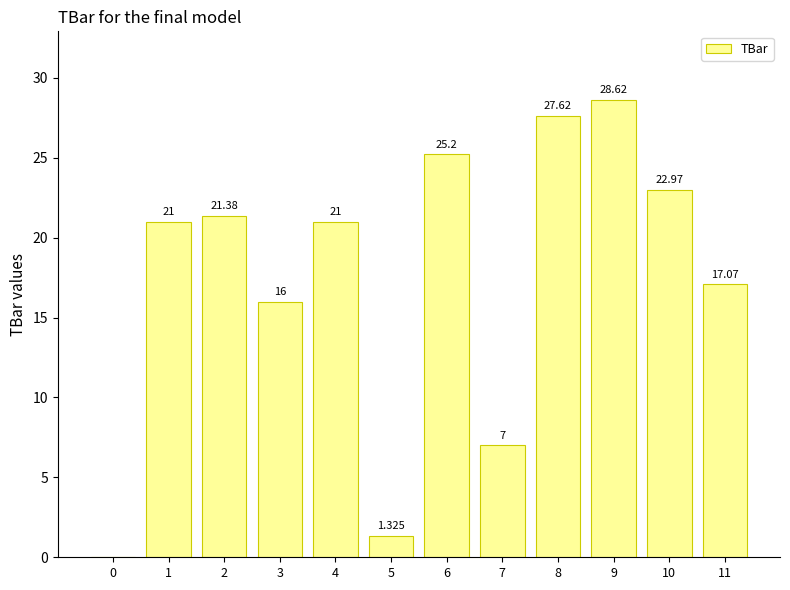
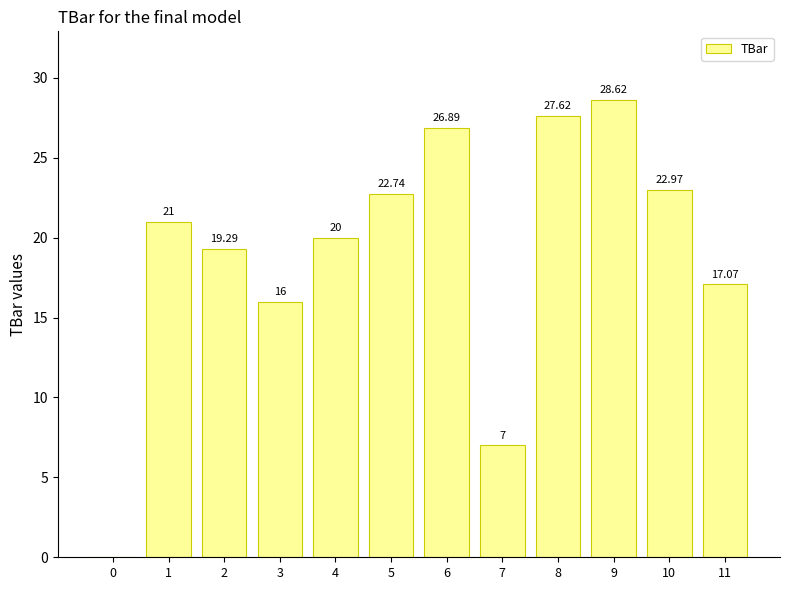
2: 21.38 -> 19.29
4: 21 -> 20
5: 1.325 -> 22.74
6: 25.2 -> 26.89
